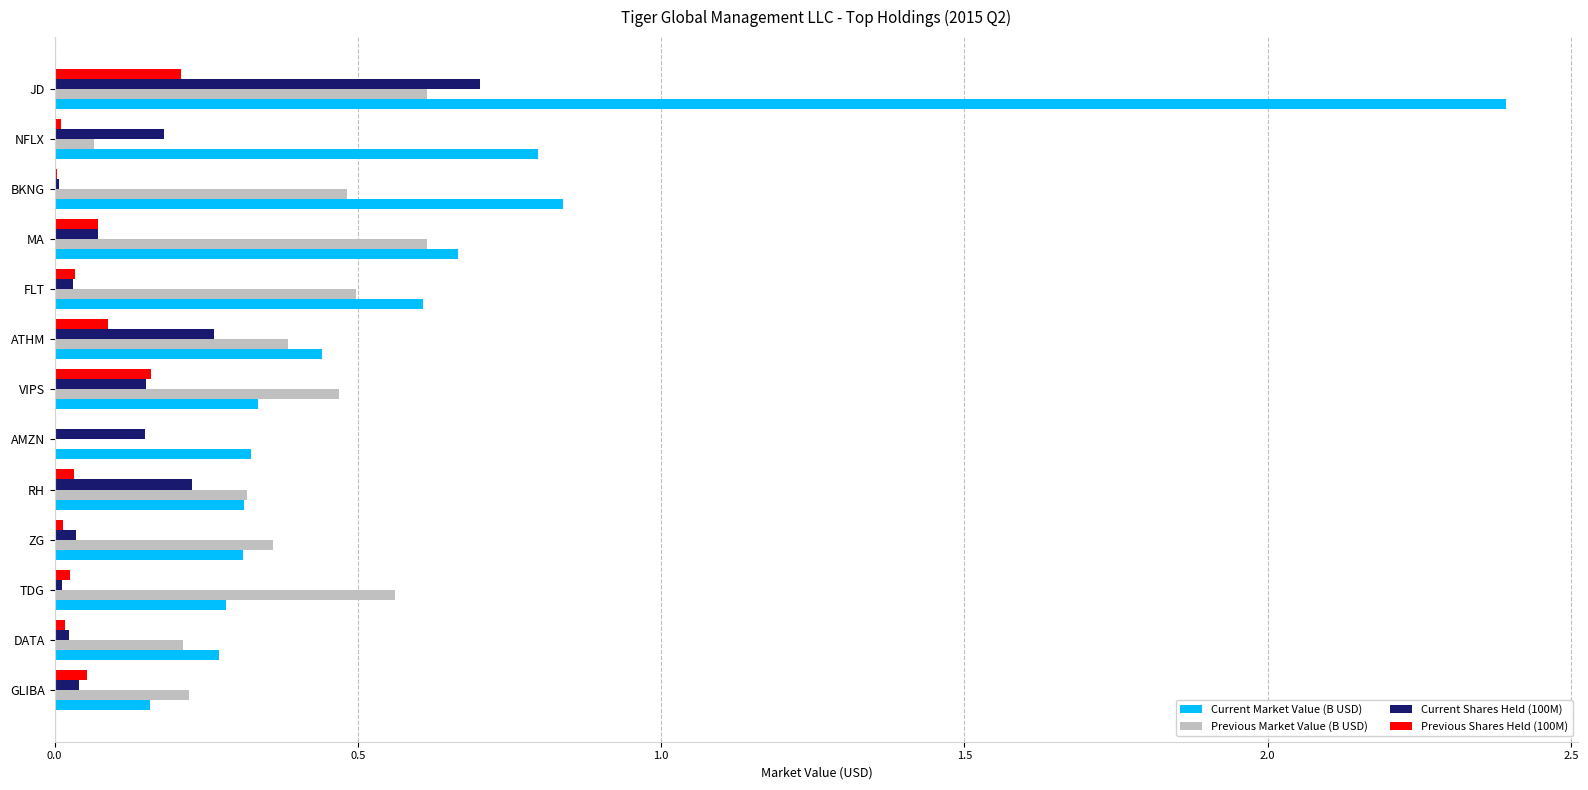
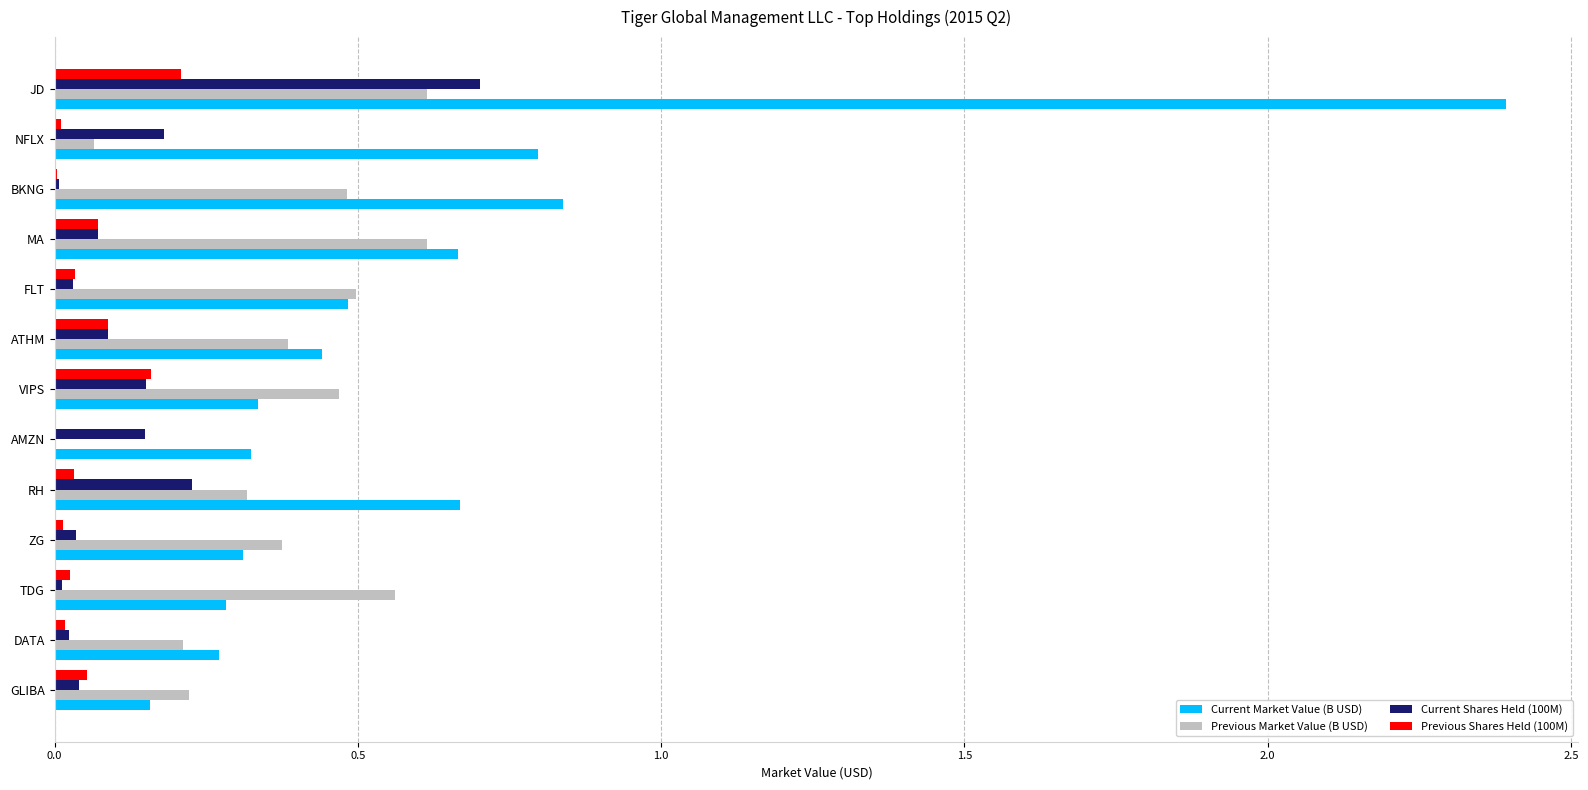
Current Market Value (B USD), FLT: 0.61 -> 0.48
Current Shares Held (100M), ATHM: 0.26 -> 0.09
Current Market Value (B USD), RH: 0.31 -> 0.67
Previous Market Value (B USD), ZG: 0.36 -> 0.38
